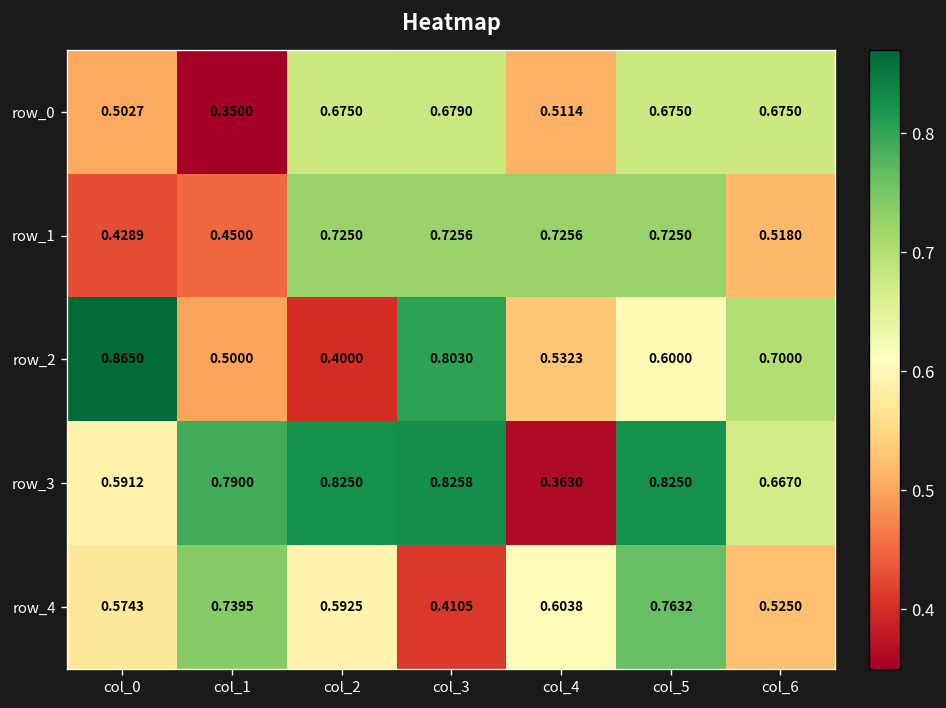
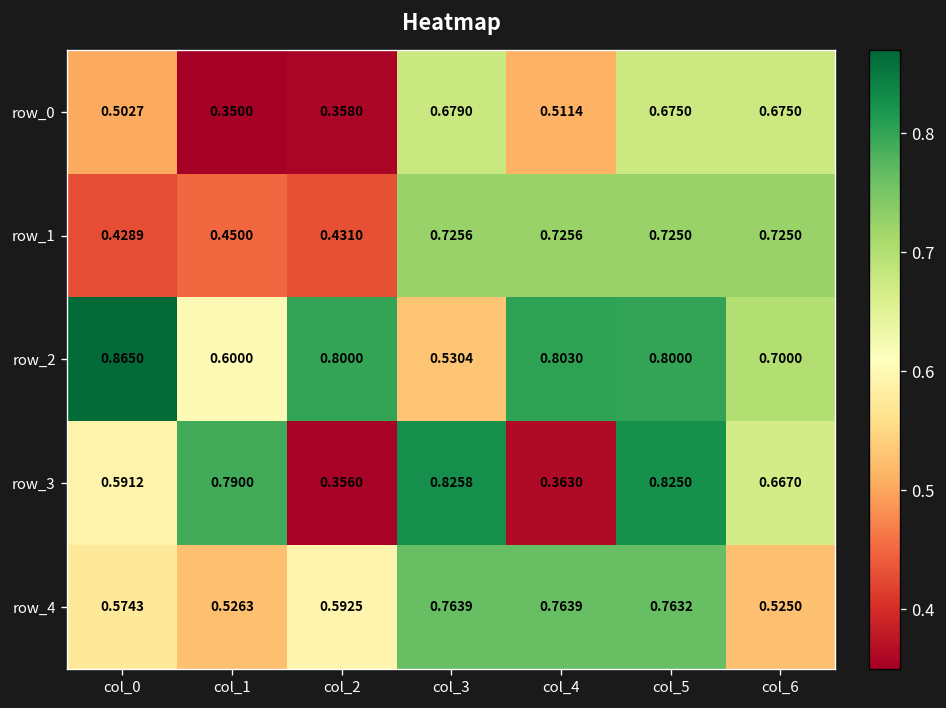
row_0, col_2: 0.6750 -> 0.3580
row_1, col_2: 0.7250 -> 0.4310
row_1, col_6: 0.5180 -> 0.7250
row_2, col_1: 0.5000 -> 0.6000
row_2, col_2: 0.4000 -> 0.8000
row_2, col_3: 0.8030 -> 0.5304
row_2, col_4: 0.5323 -> 0.8030
row_2, col_5: 0.6000 -> 0.8000
row_3, col_2: 0.8250 -> 0.3560
row_4, col_1: 0.7395 -> 0.5263
row_4, col_3: 0.4105 -> 0.7639
row_4, col_4: 0.6038 -> 0.7639
